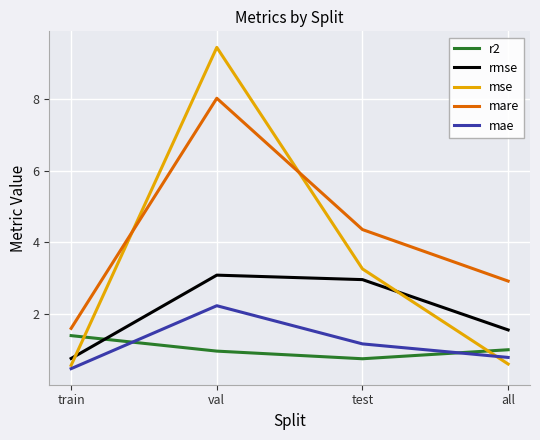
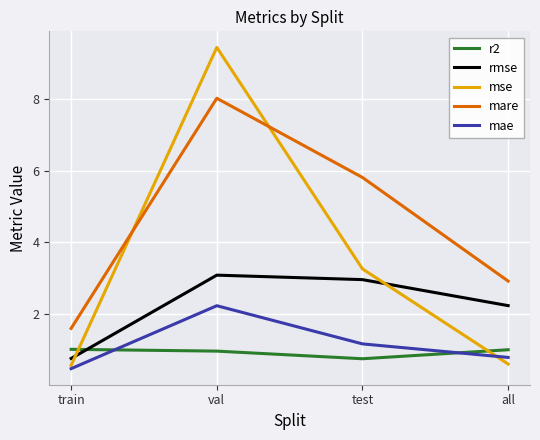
r2, train: 1.4 -> 1.0
mare, test: 4.4 -> 5.8
rmse, all: 1.5 -> 2.2
